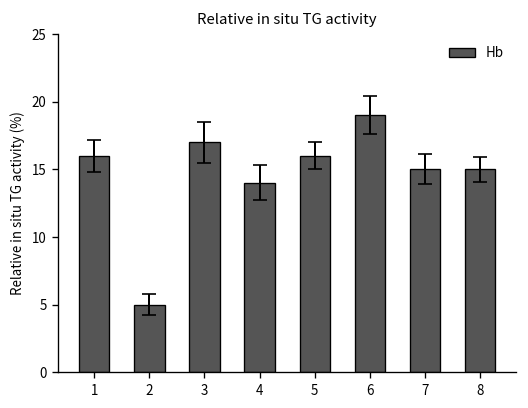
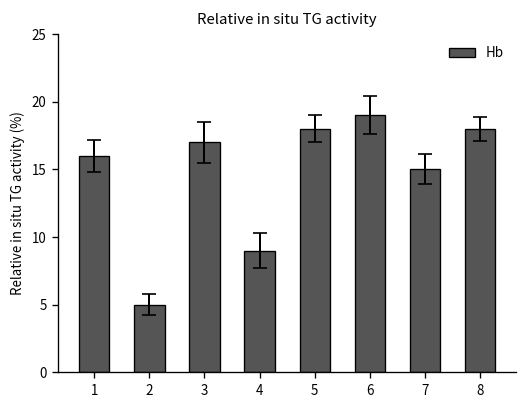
Hb, 4: 14 -> 9
Hb, 5: 16 -> 18
Hb, 8: 15 -> 18
